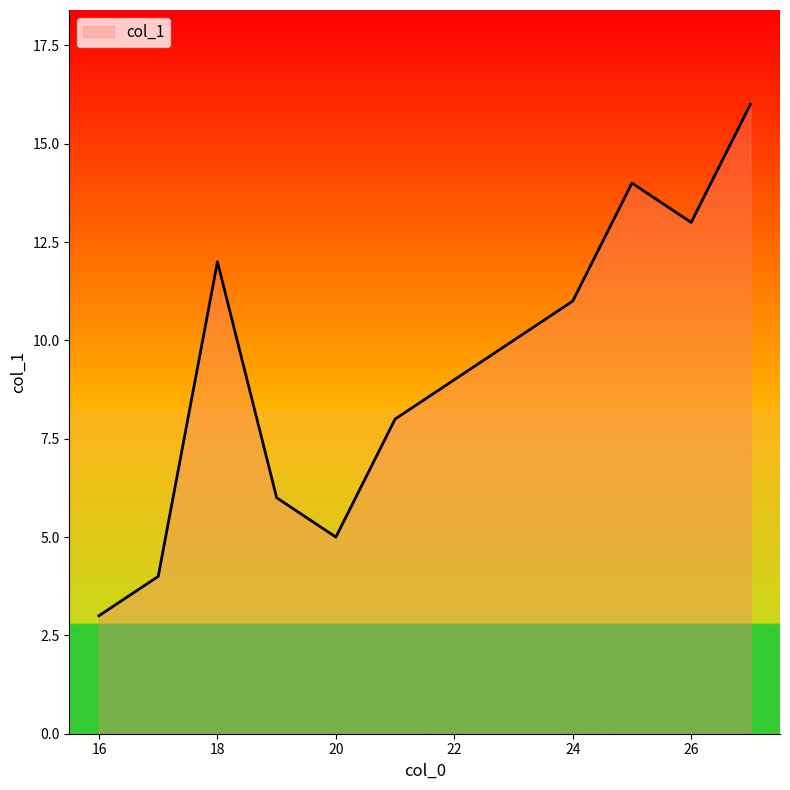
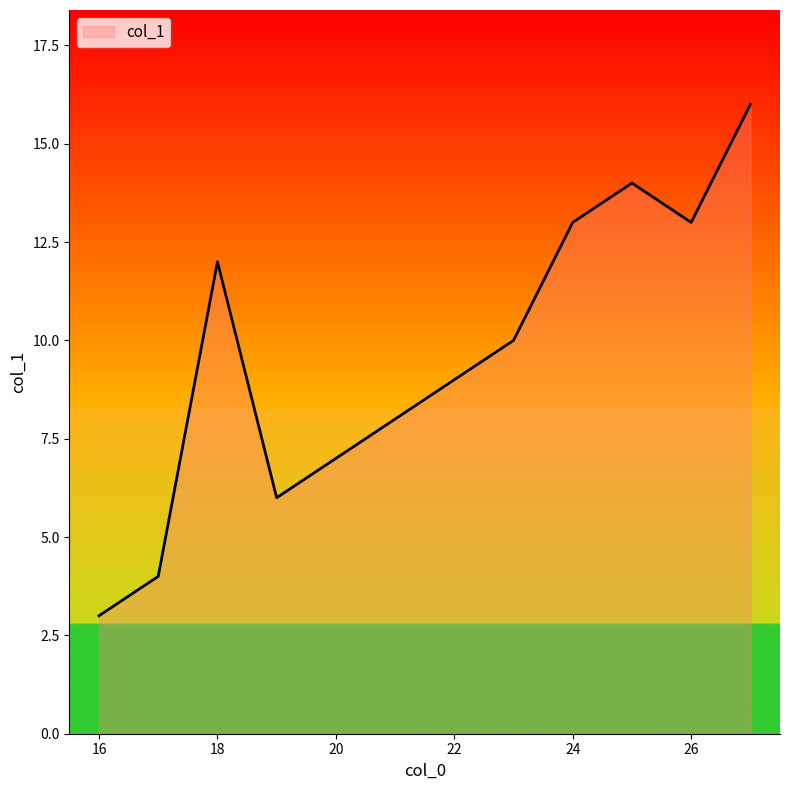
20: 5 -> 7
24: 11 -> 13
